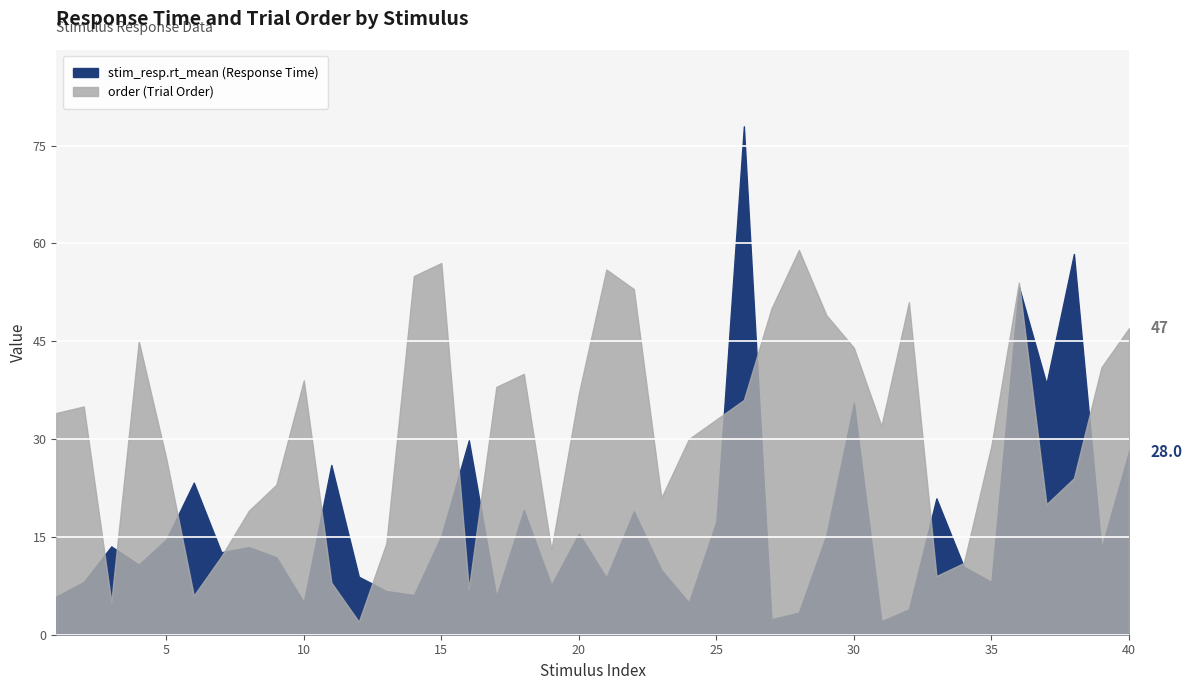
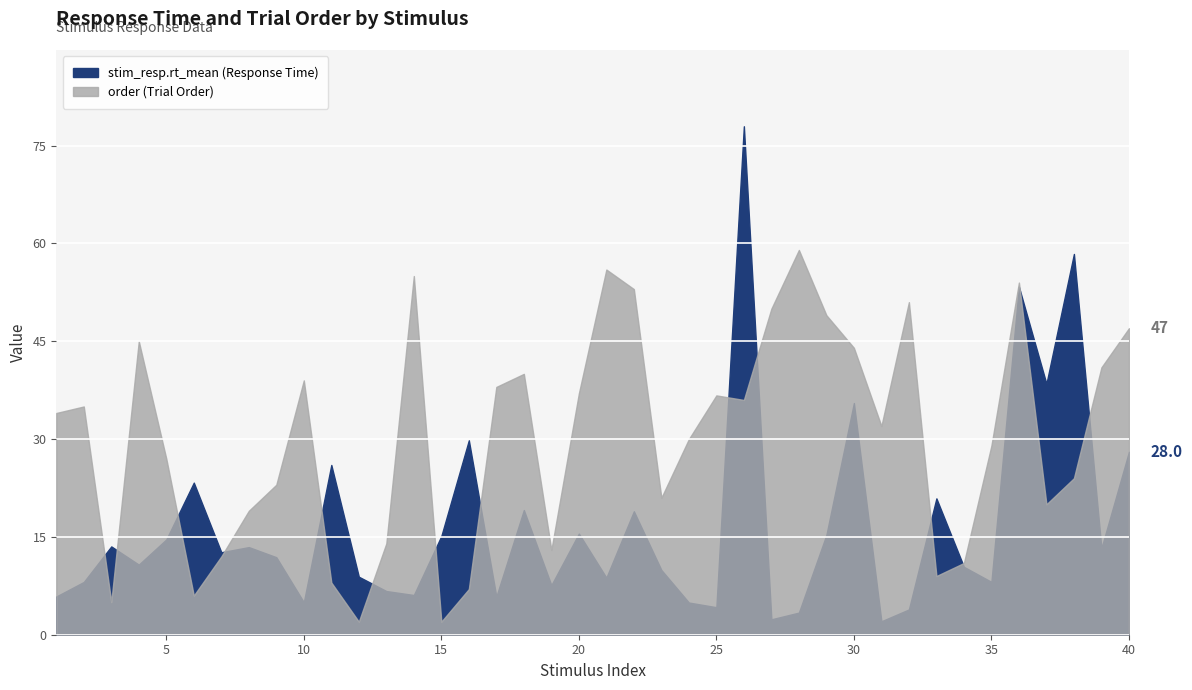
order (Trial Order), 15: 57 -> 2
stim_resp.rt_mean (Response Time), 25: 17 -> 4
order (Trial Order), 25: 33 -> 37
